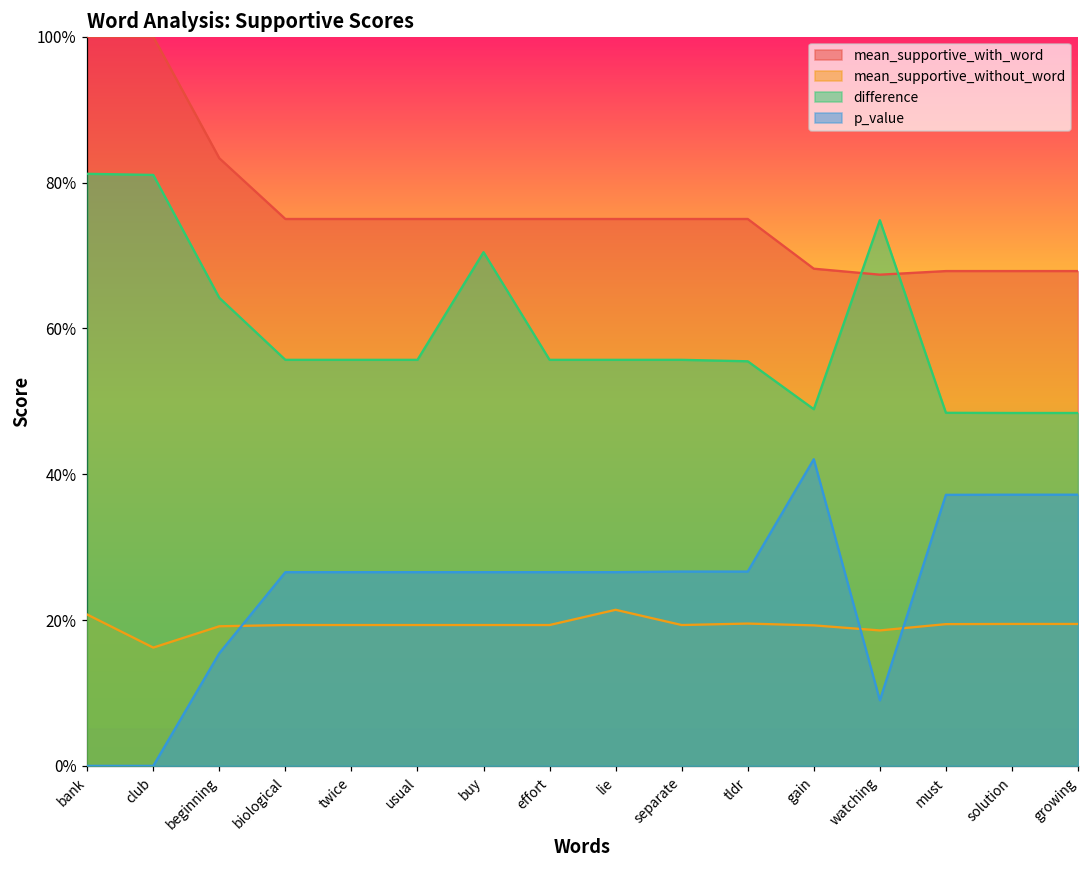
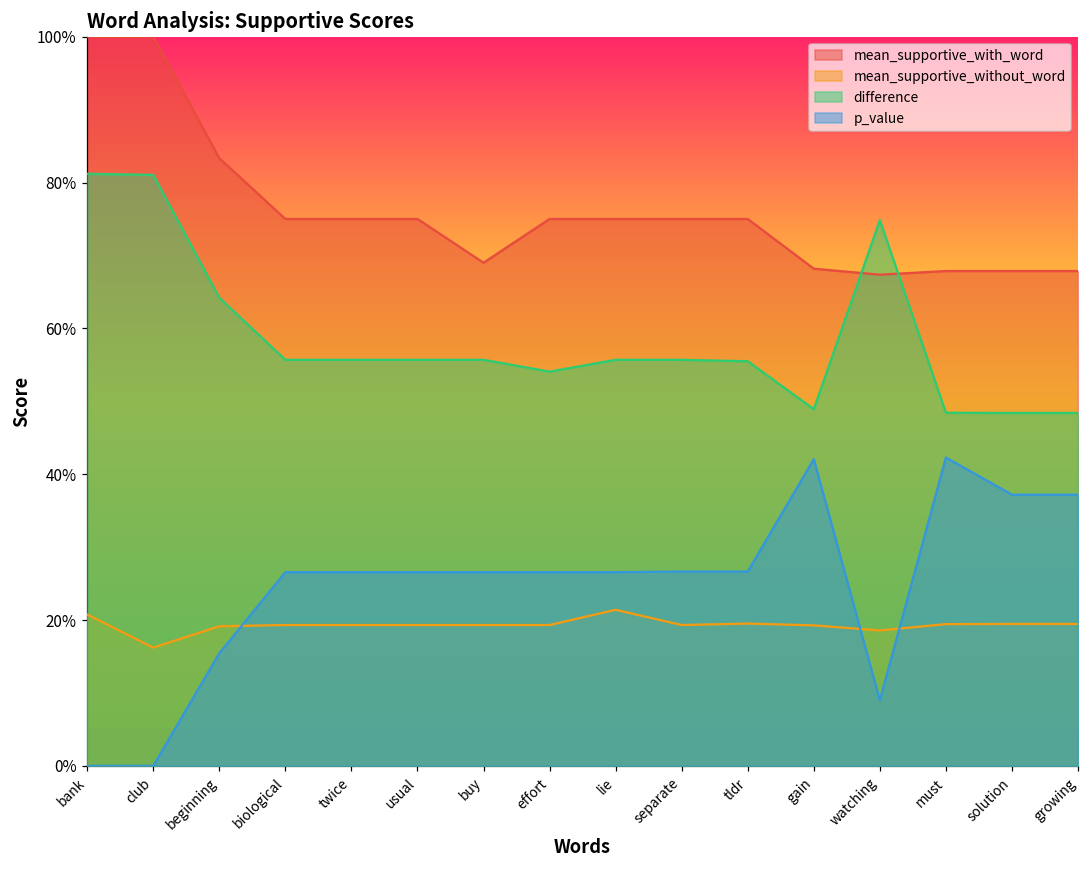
mean_supportive_with_word, buy: 75% -> 69%
difference, buy: 70% -> 56%
difference, effort: 56% -> 54%
p_value, must: 37% -> 42%
